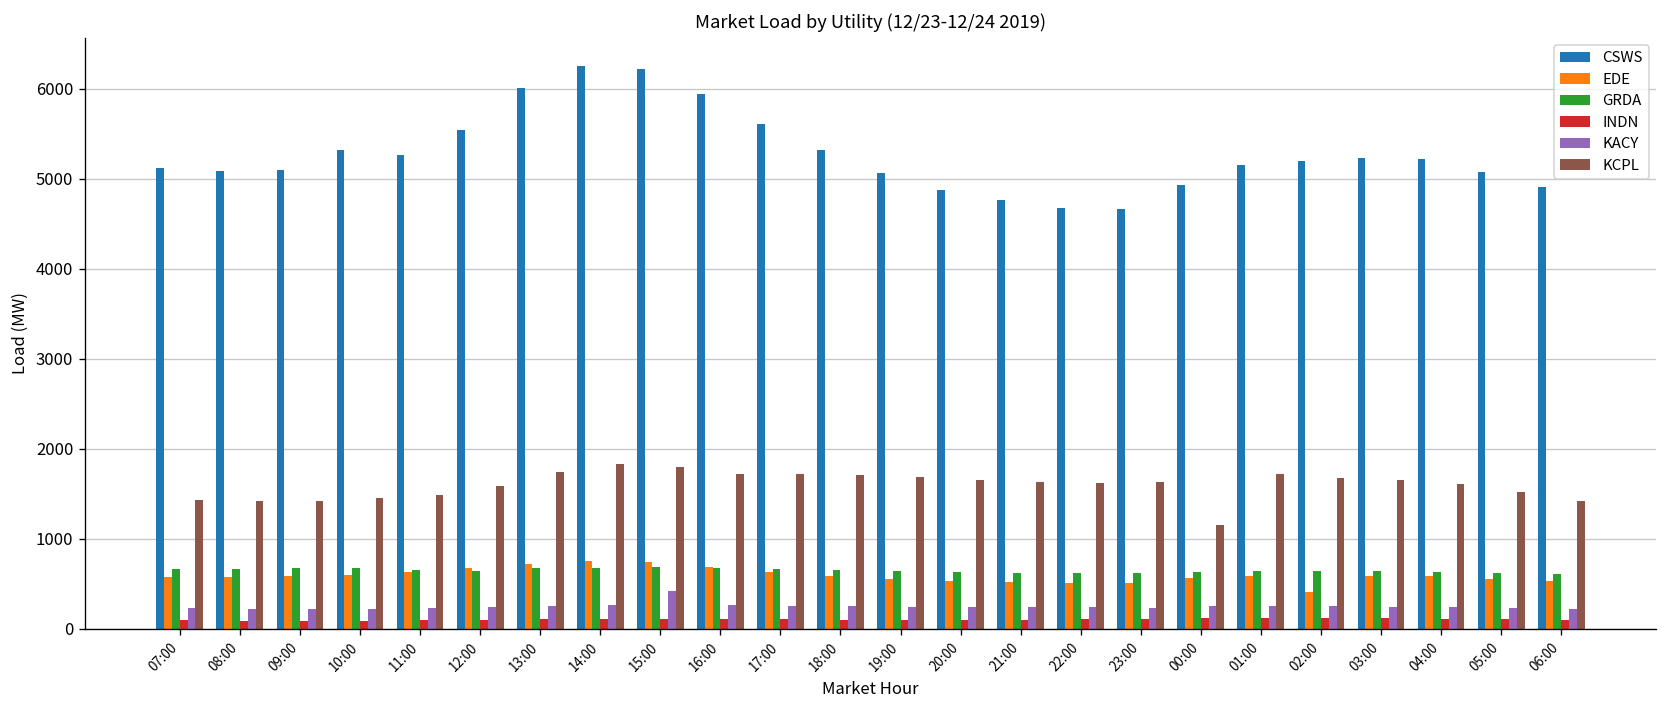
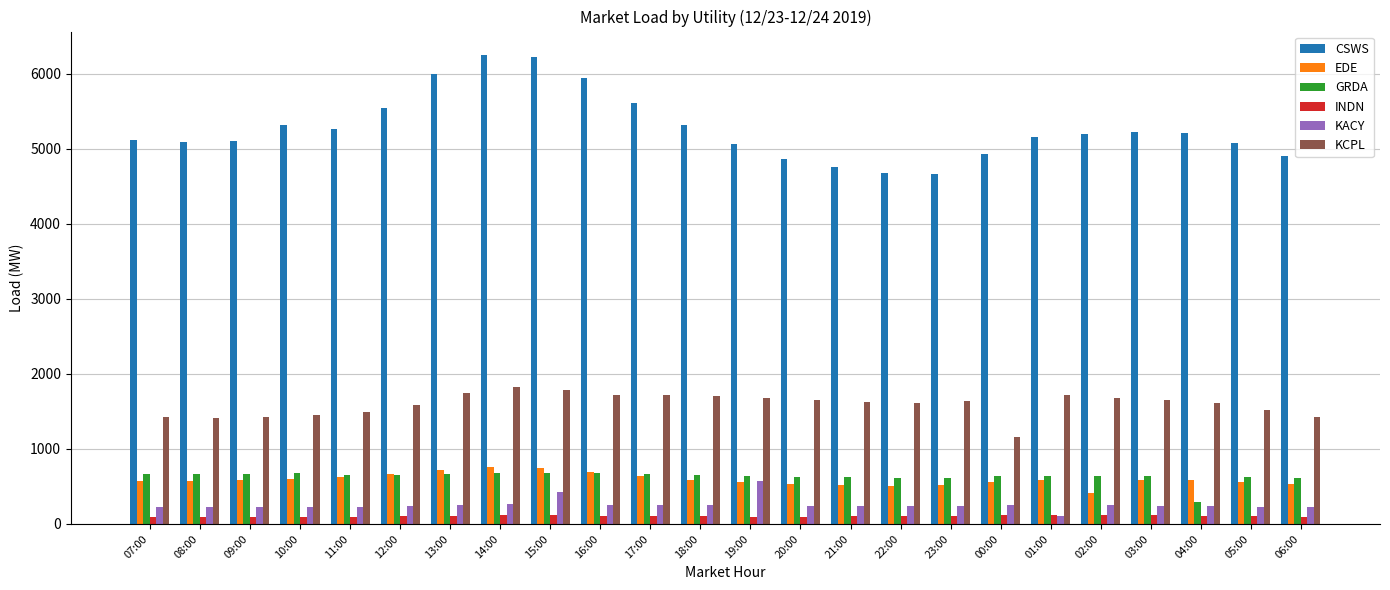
KACY, 19:00: 200 -> 600
KACY, 01:00: 200 -> 100
GRDA, 04:00: 600 -> 300
